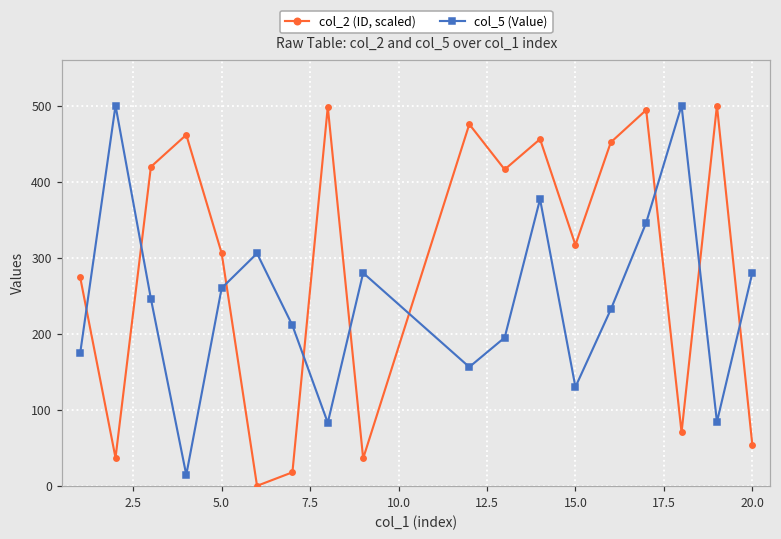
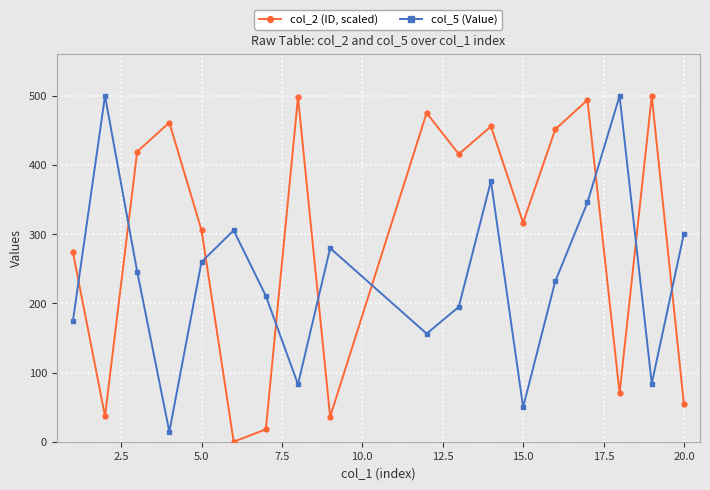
col_5 (Value), 15.0: 130 -> 50
col_5 (Value), 20.0: 280 -> 300
